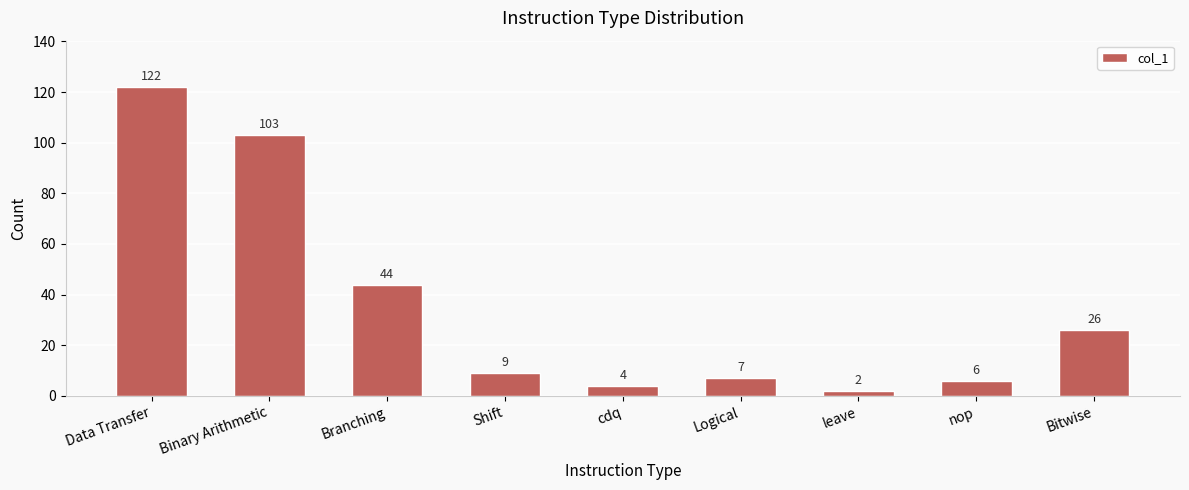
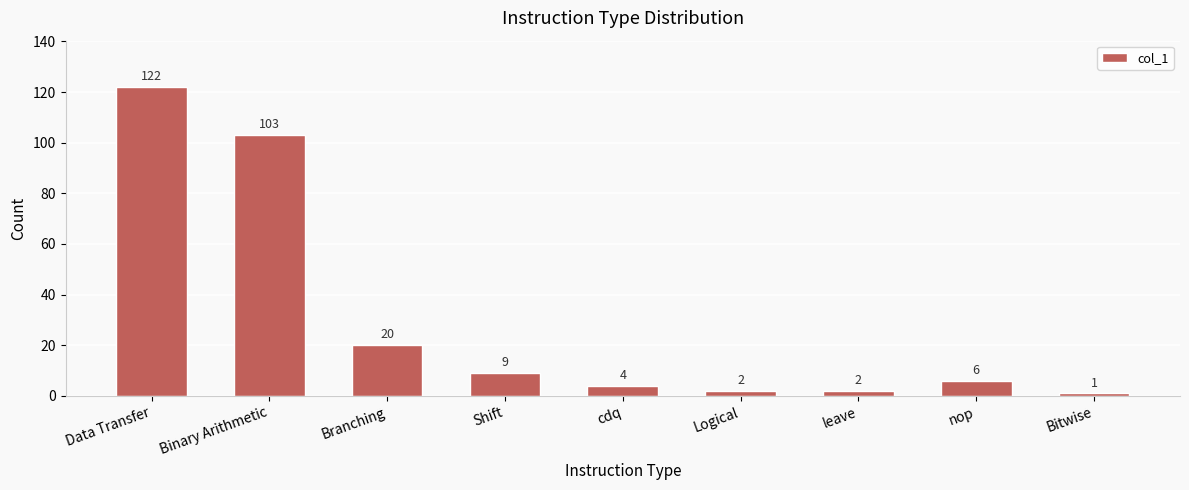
Branching: 44 -> 20
Logical: 7 -> 2
Bitwise: 26 -> 1
